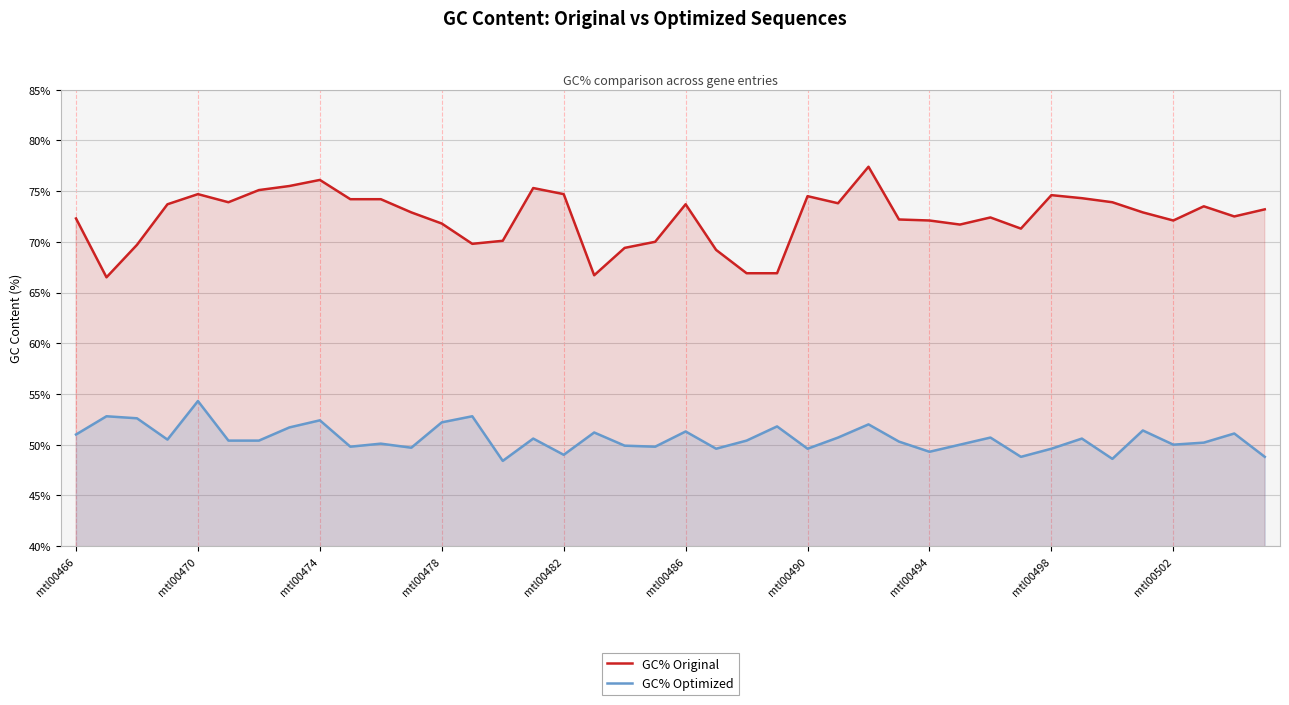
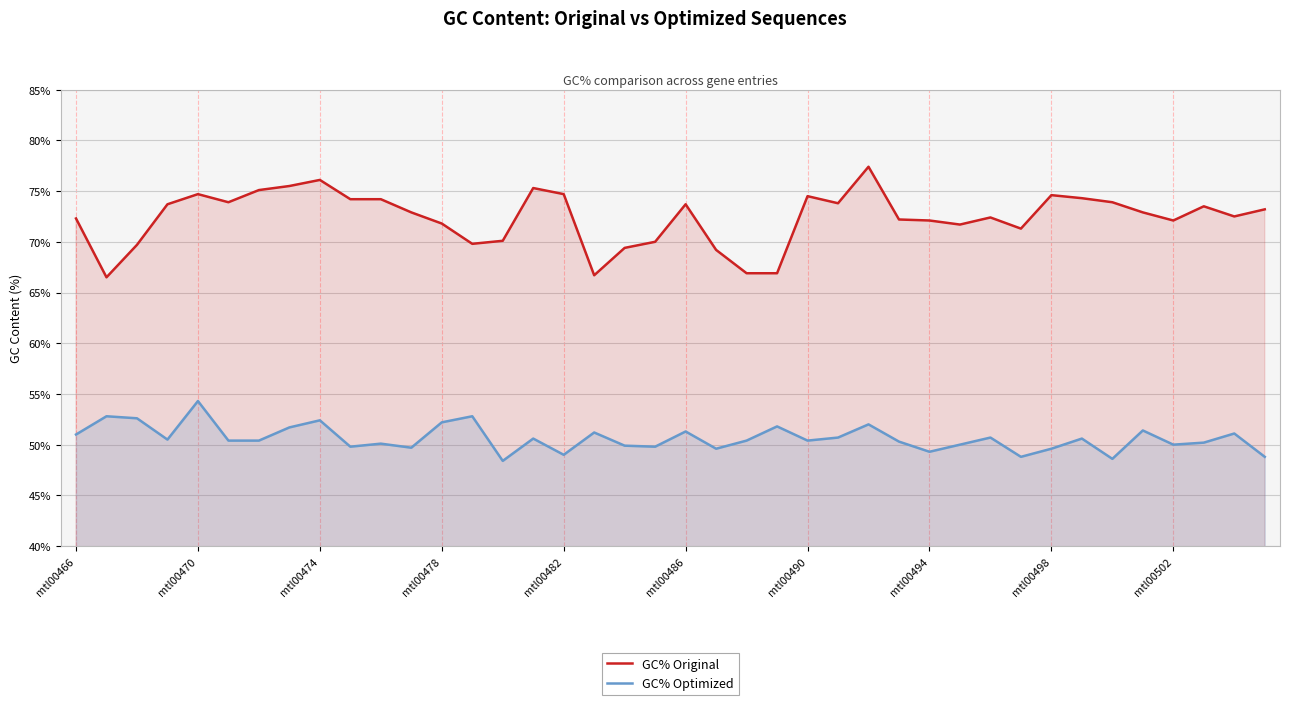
GC% Optimized, mtl00490: 49.6% -> 50.4%
